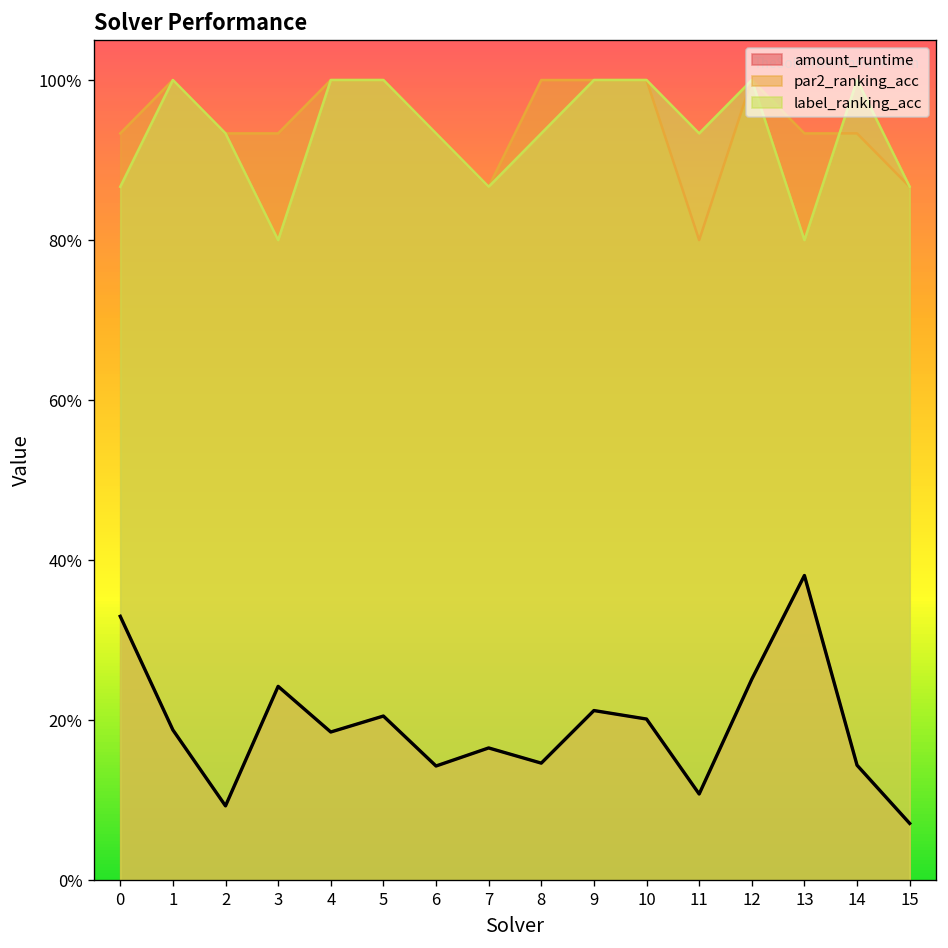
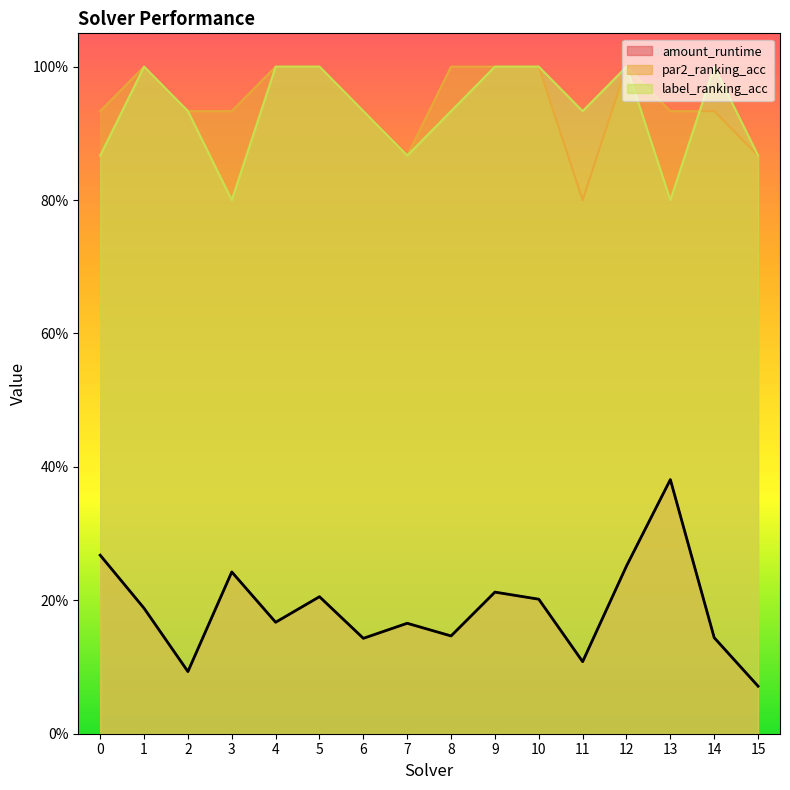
amount_runtime, 0: 33% -> 27%
amount_runtime, 4: 19% -> 17%
